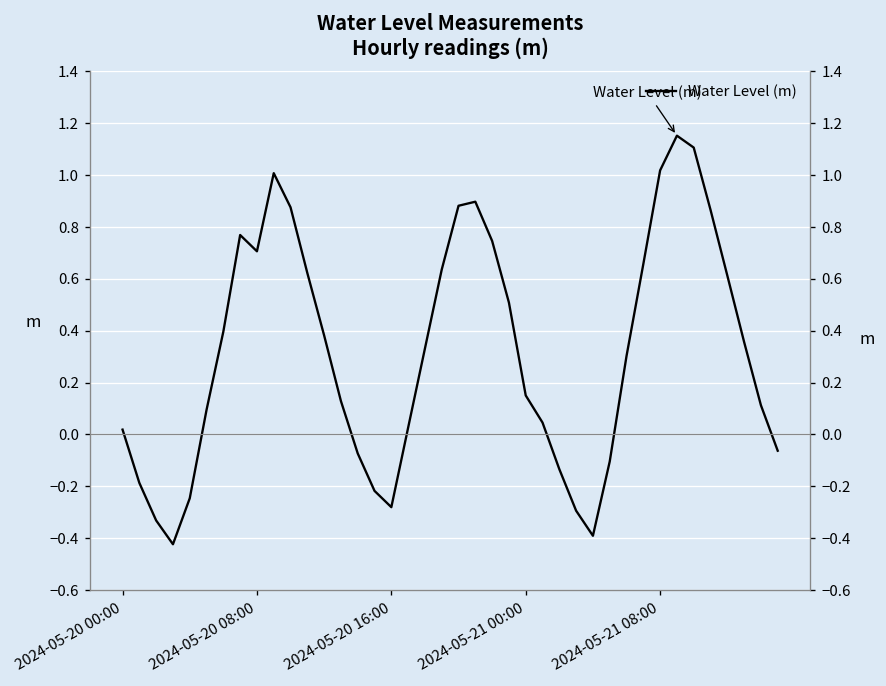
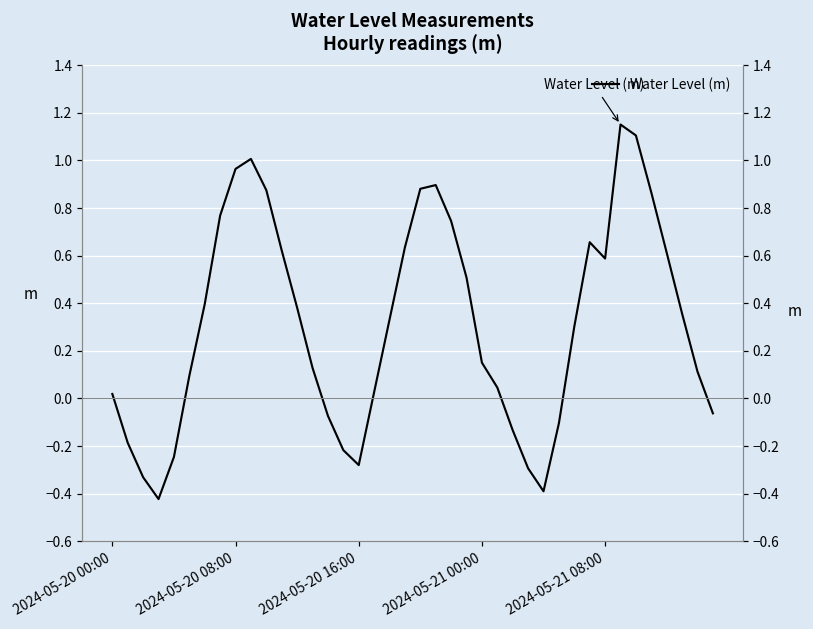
2024-05-20 08:00: 0.71 -> 0.96
2024-05-21 08:00: 1.02 -> 0.59
